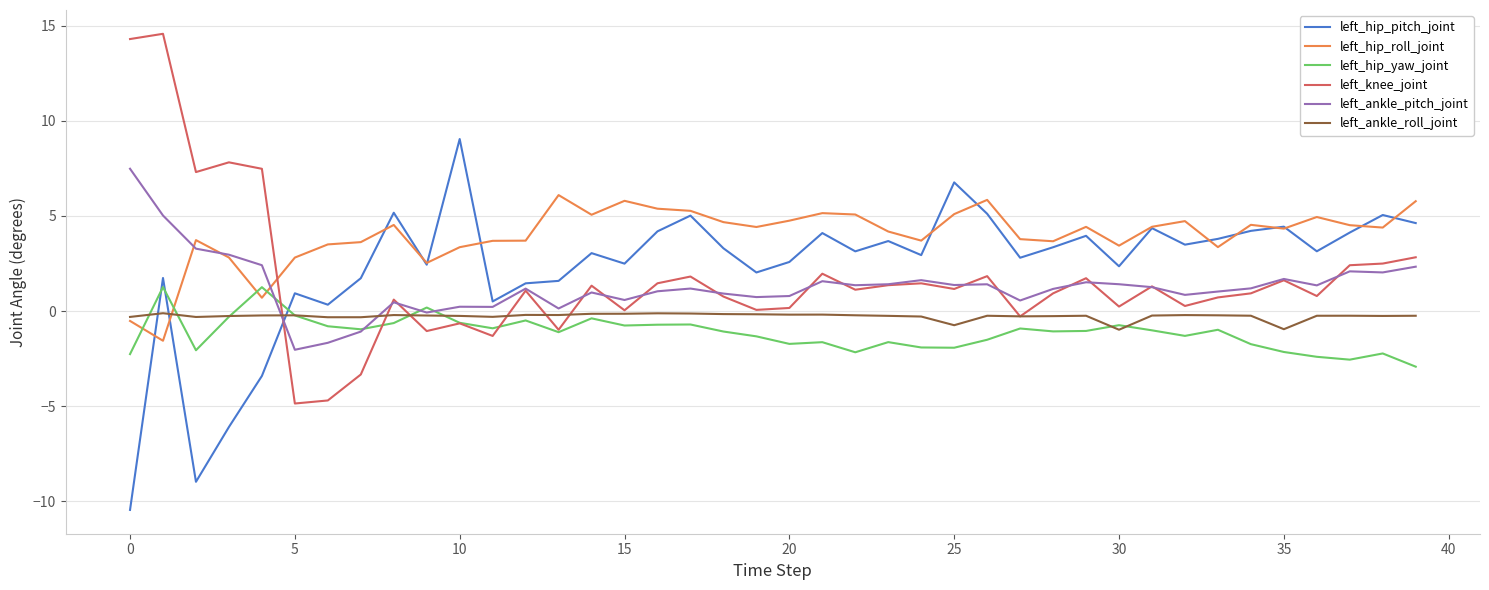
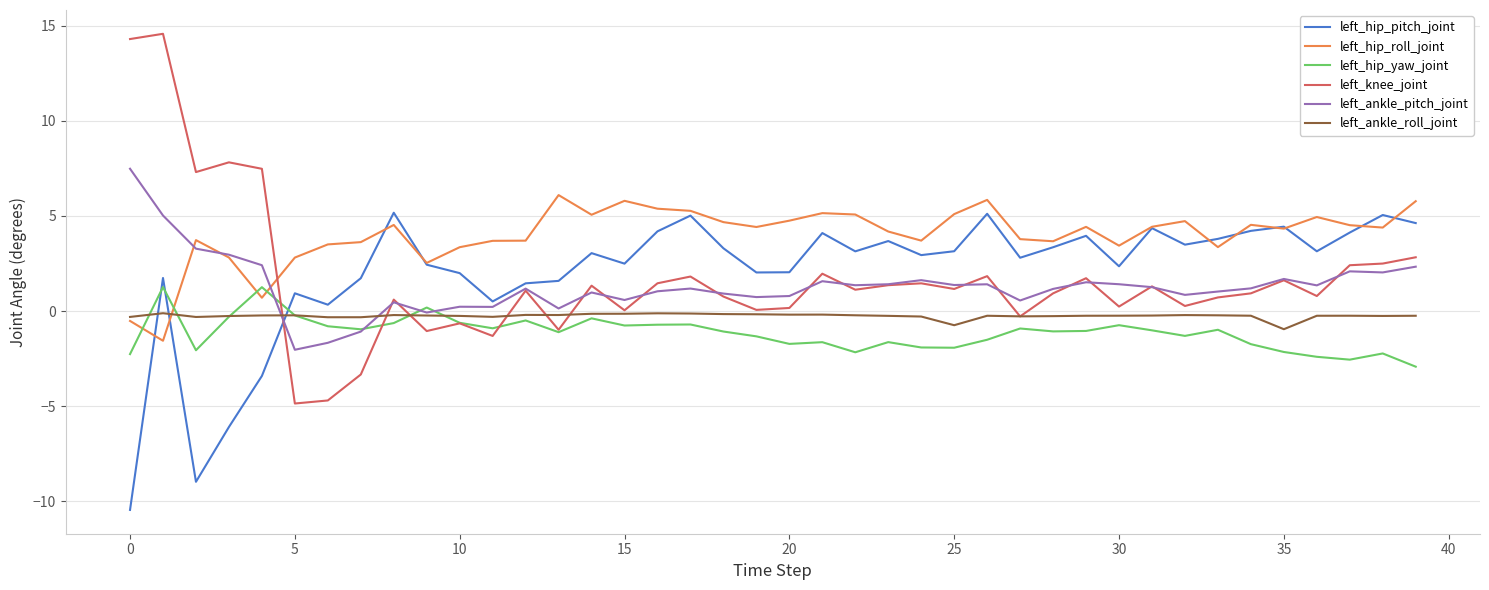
left_hip_pitch_joint, 10: 9.0 -> 2.0
left_hip_pitch_joint, 20: 2.6 -> 2.0
left_hip_pitch_joint, 25: 6.8 -> 3.1
left_ankle_roll_joint, 30: -1.0 -> -0.2
